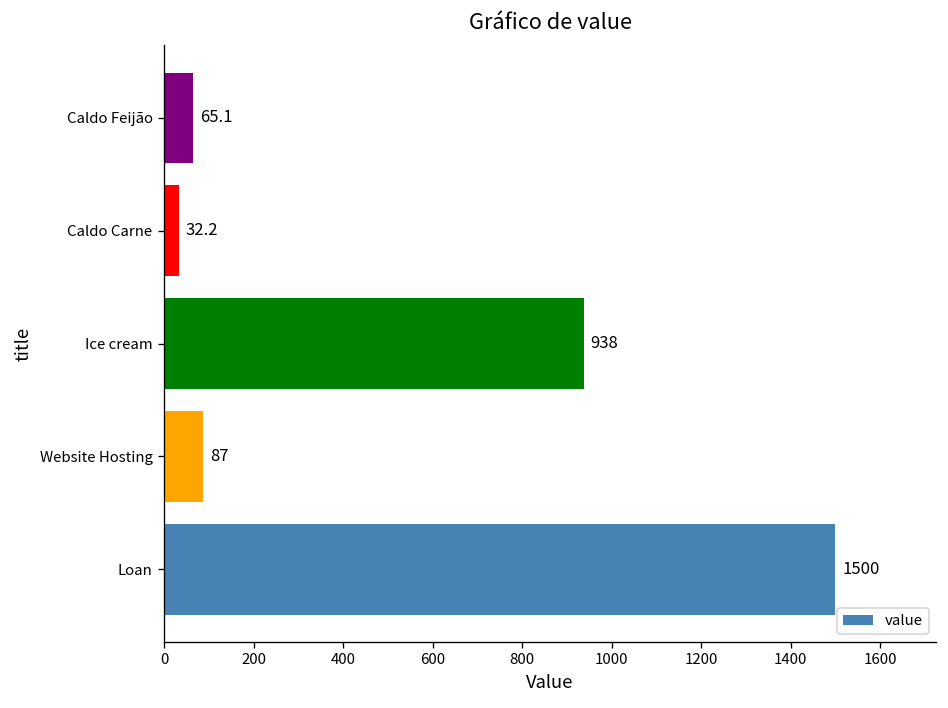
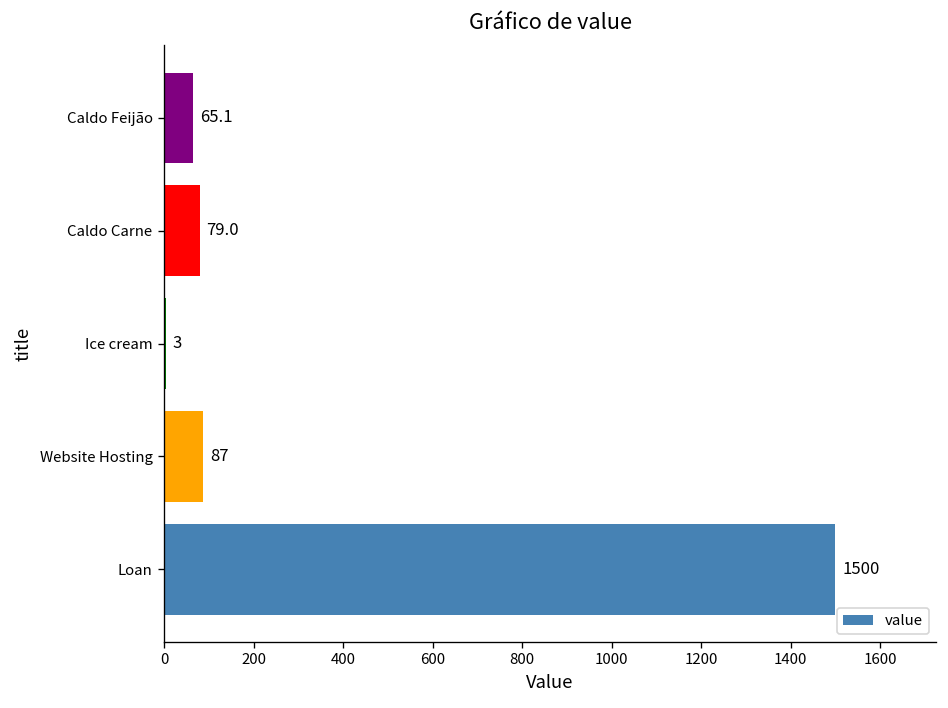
Caldo Carne: 32.2 -> 79.0
Ice cream: 938 -> 3
